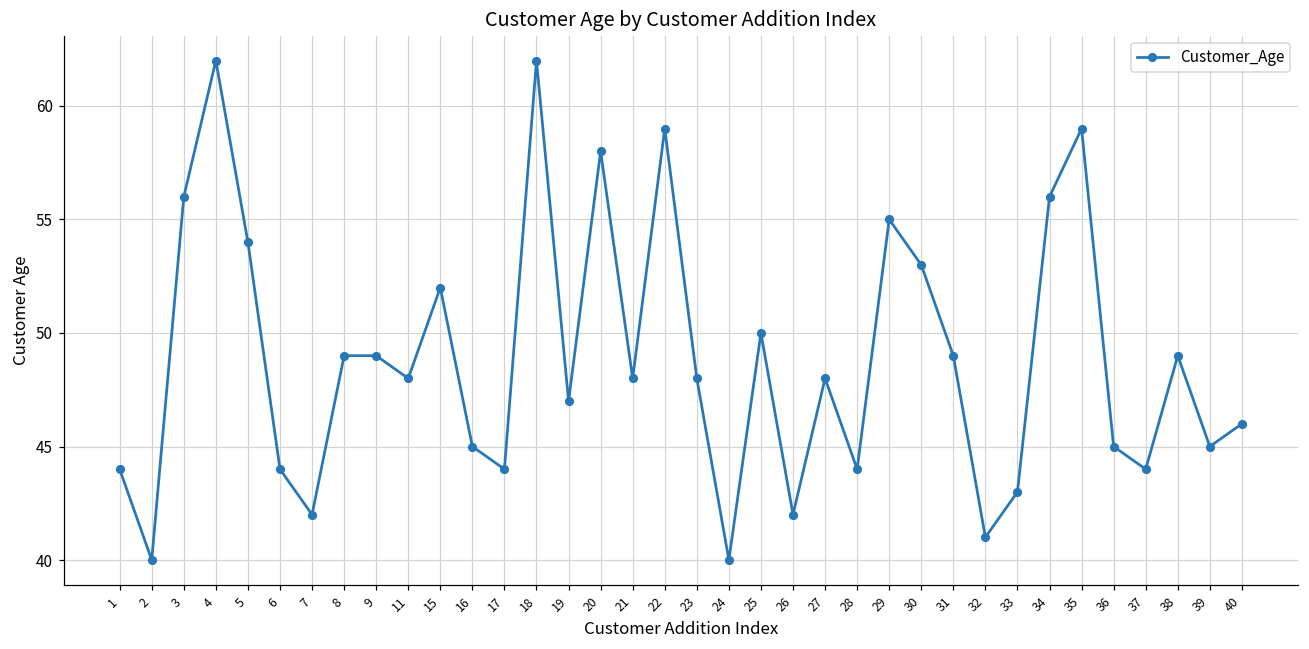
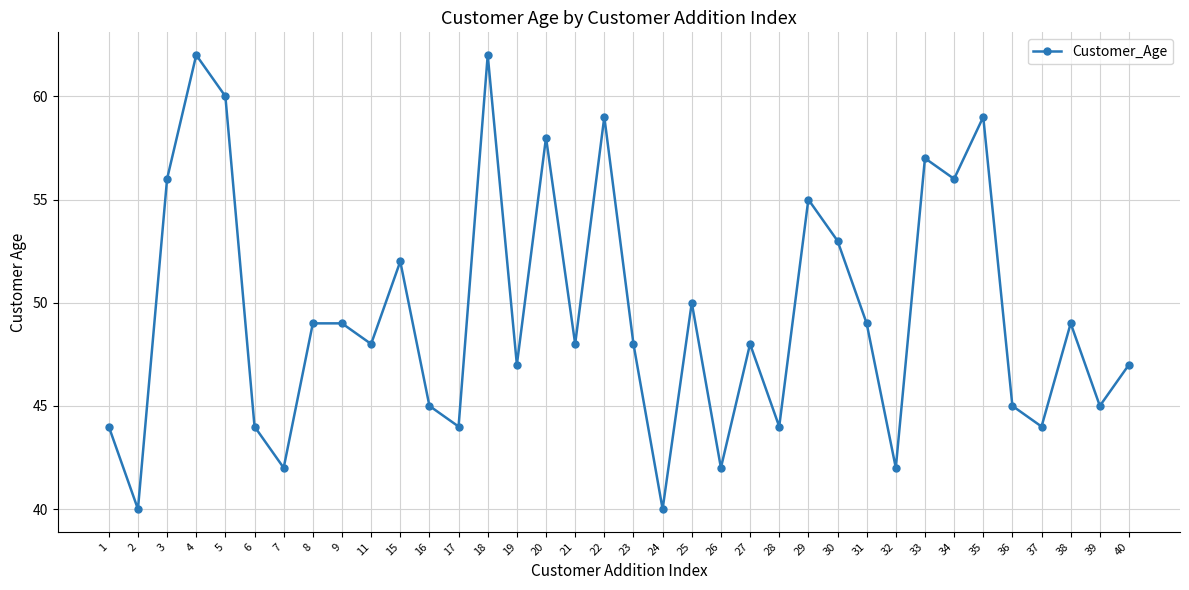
5: 54 -> 60
32: 41 -> 42
33: 43 -> 57
40: 46 -> 47
